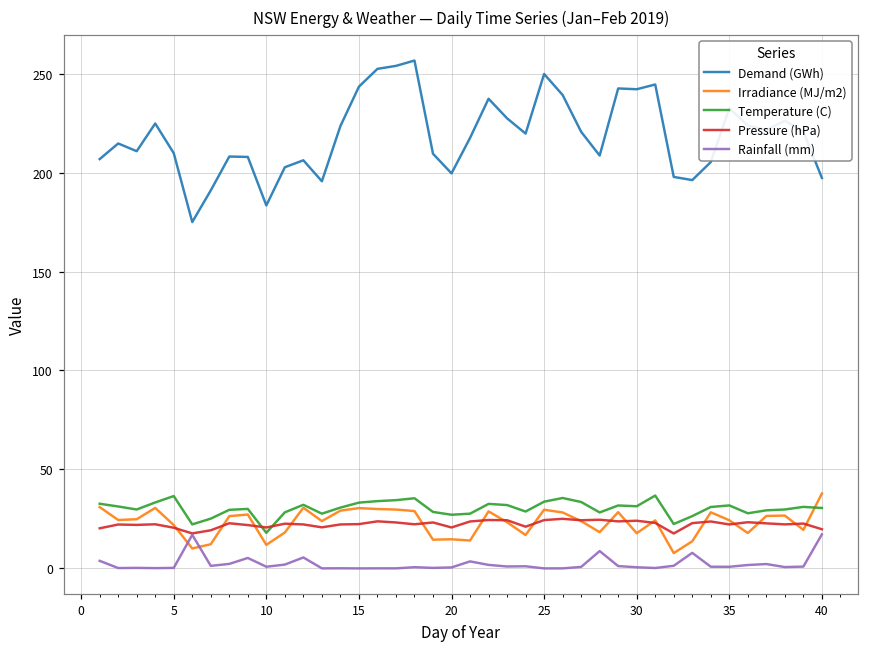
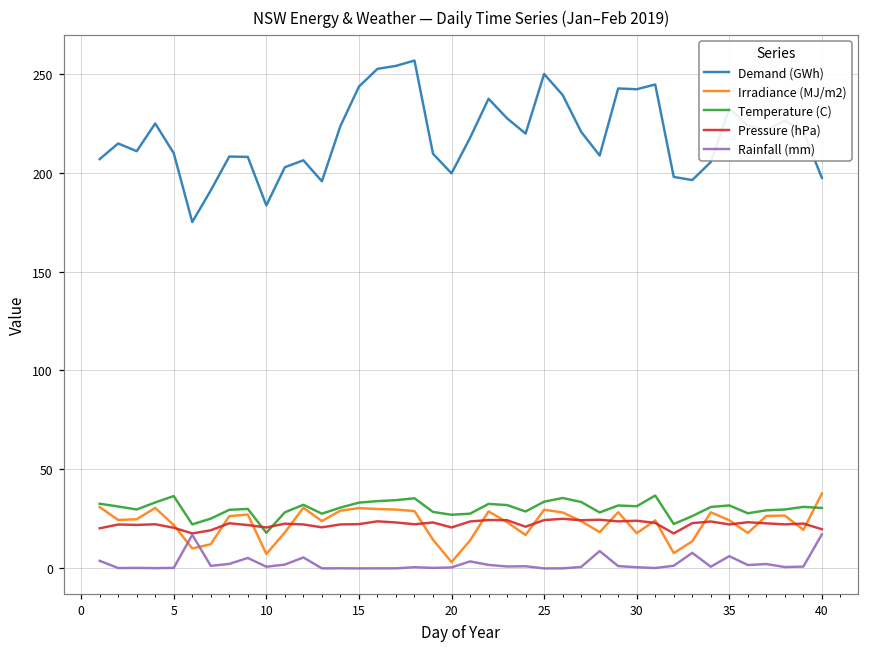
Irradiance (MJ/m2), 10: 12 -> 7
Irradiance (MJ/m2), 20: 15 -> 3
Rainfall (mm), 35: 1 -> 6
